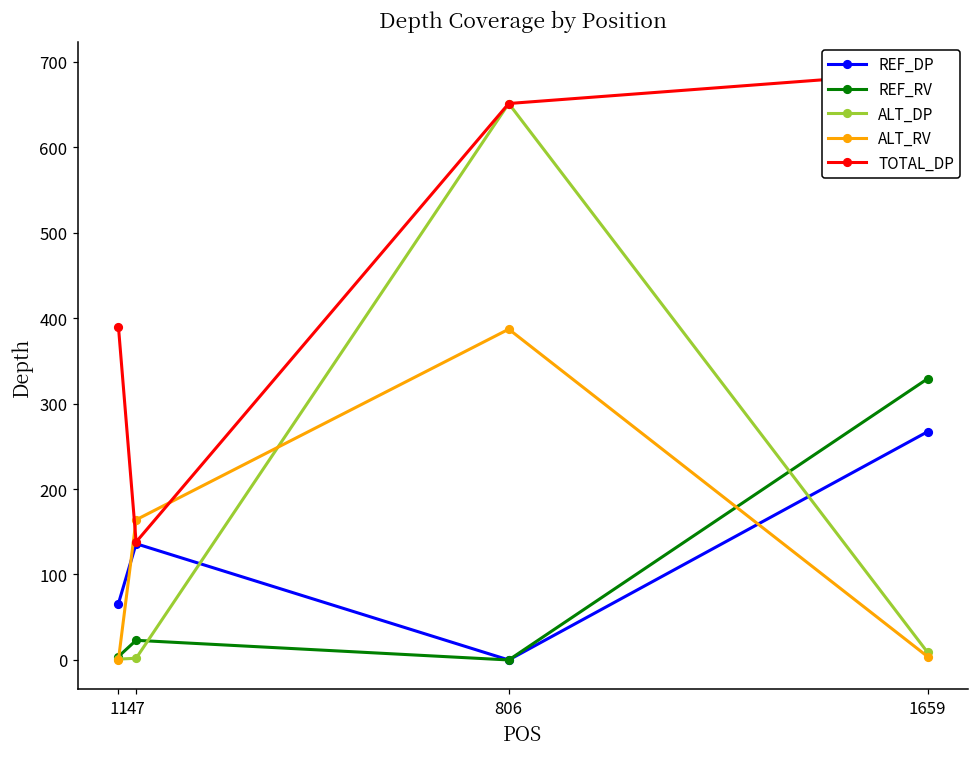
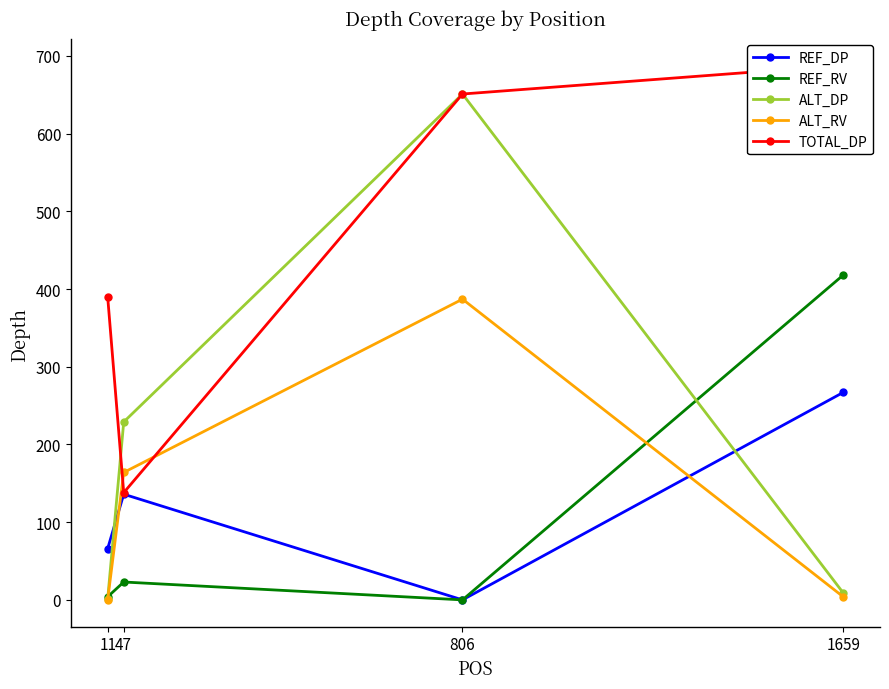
ALT_DP, 47: 0 -> 230
REF_RV, 1659: 330 -> 420
